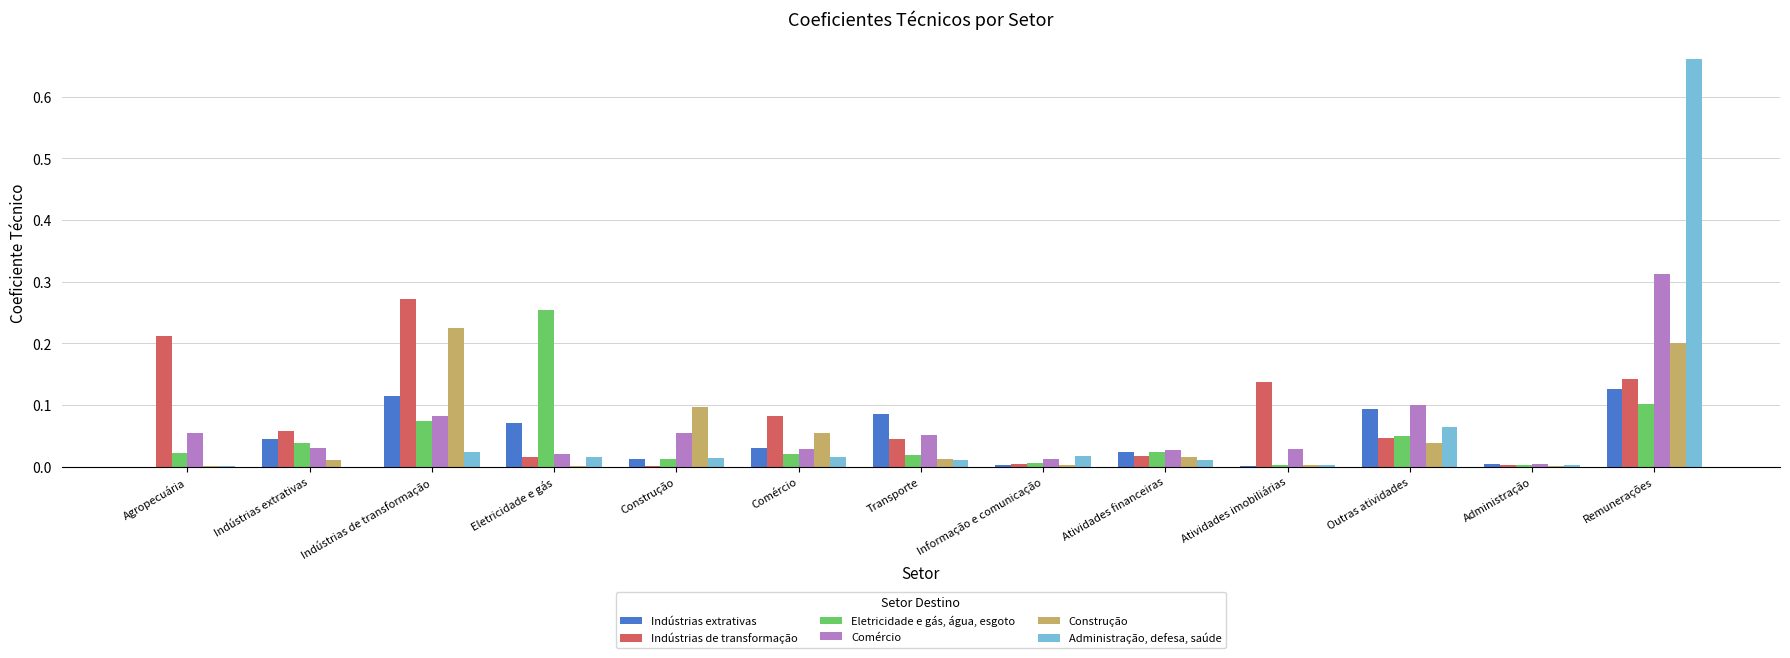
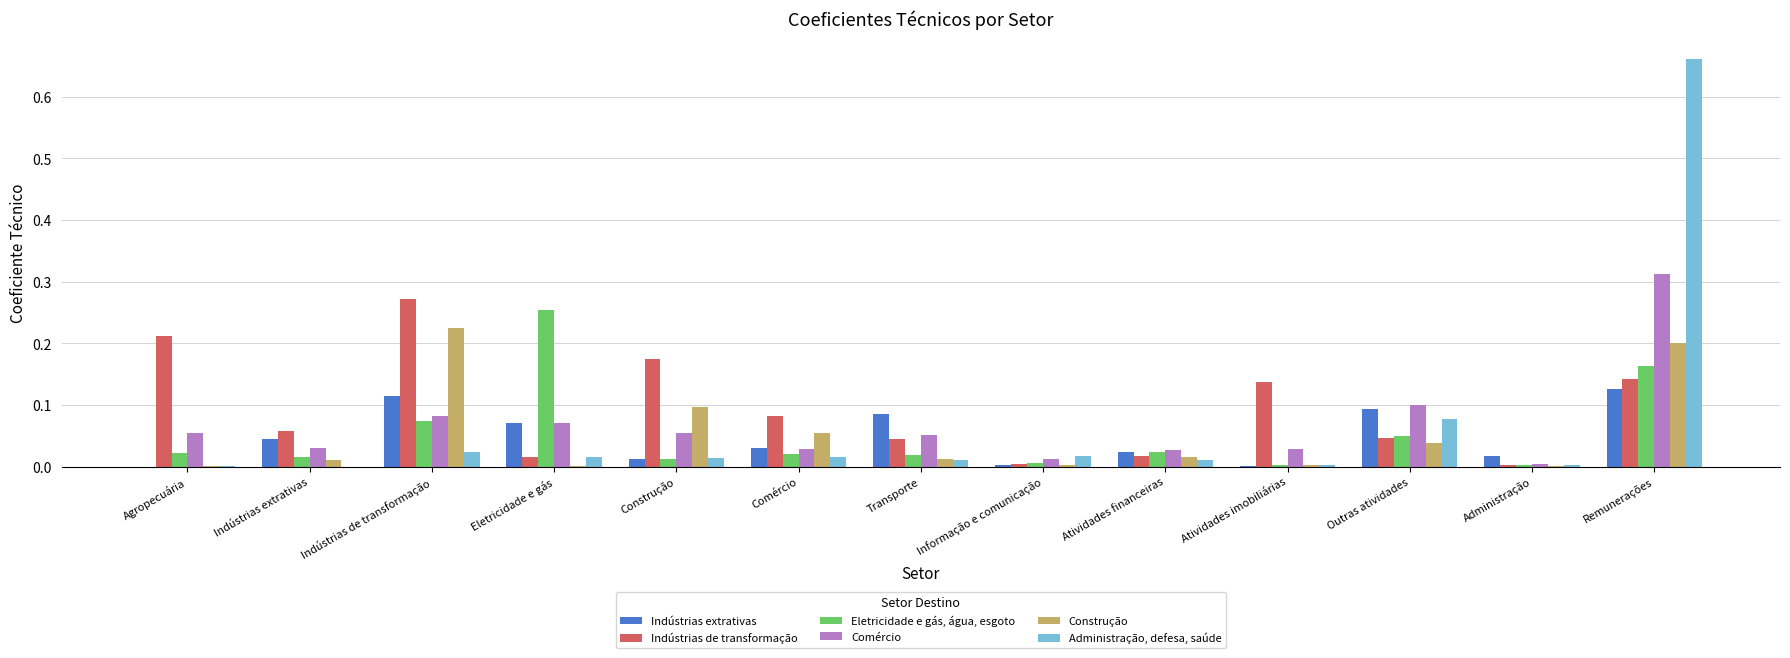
Eletricidade e gás, água, esgoto, Indústrias extrativas: 0.04 -> 0.02
Comércio, Eletricidade e gás: 0.02 -> 0.07
Indústrias de transformação, Construção: 0.00 -> 0.17
Administração, defesa, saúde, Outras atividades: 0.06 -> 0.08
Indústrias extrativas, Administração: 0.00 -> 0.02
Eletricidade e gás, água, esgoto, Remunerações: 0.10 -> 0.16
